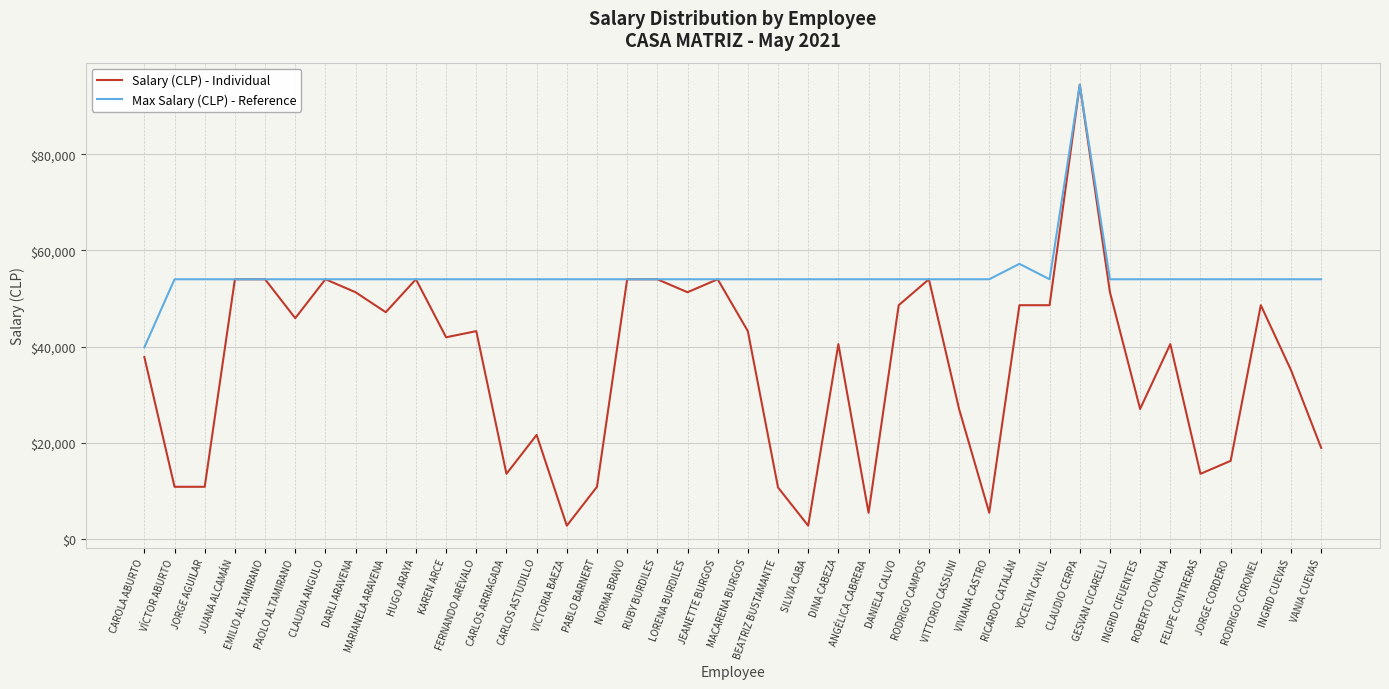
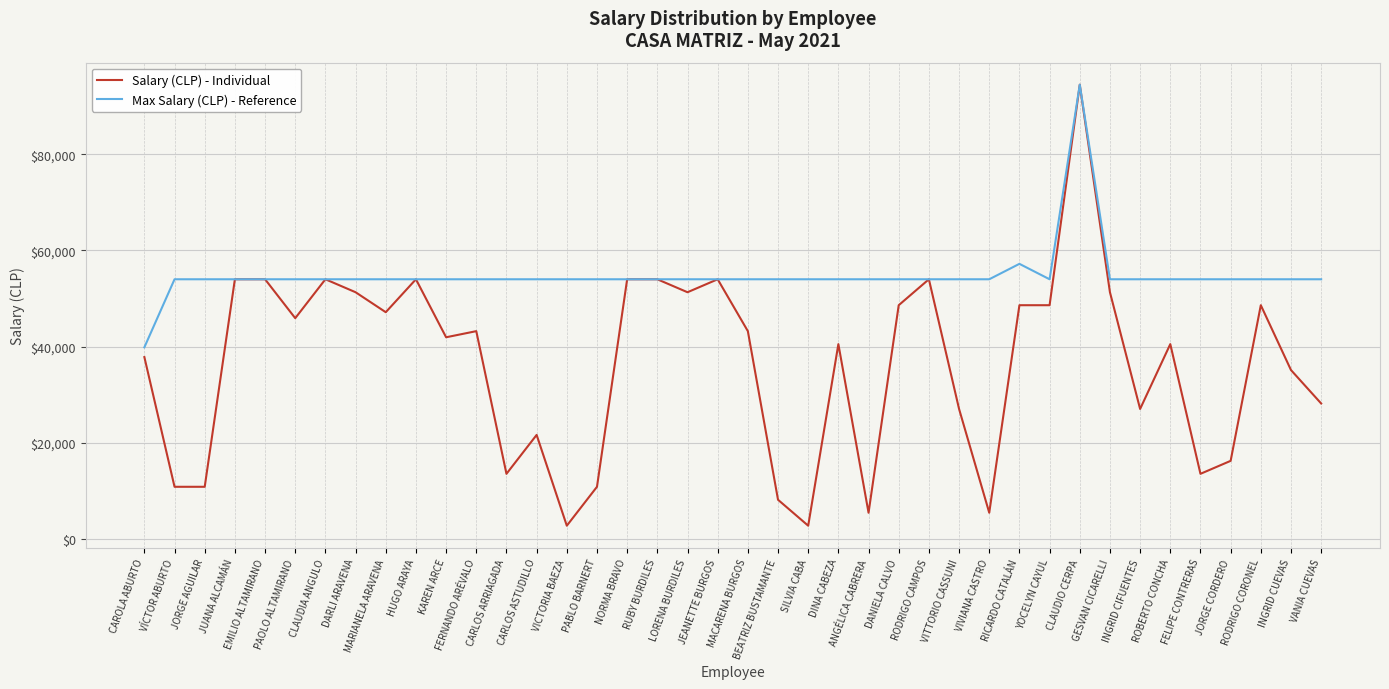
Salary (CLP) - Individual, BEATRIZ BUSTAMANTE: $11,000 -> $8,000
Salary (CLP) - Individual, VANIA CUEVAS: $19,000 -> $28,000
